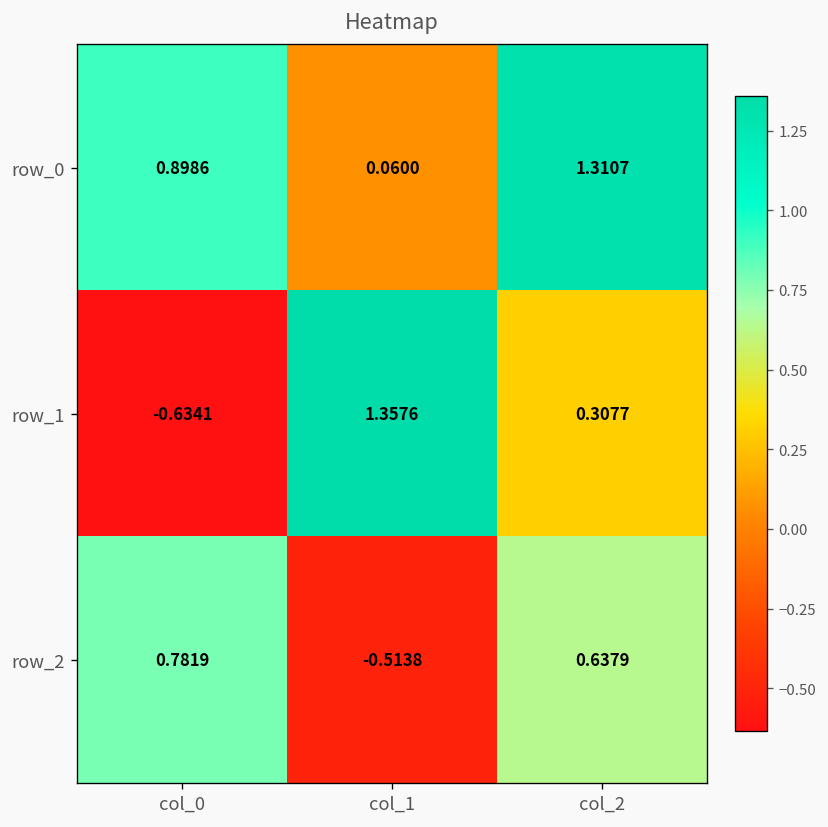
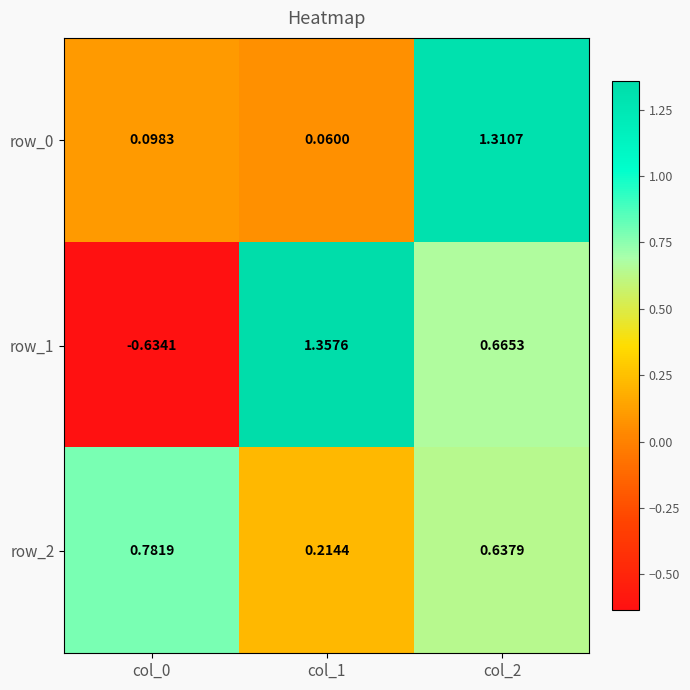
row_0, col_0: 0.8986 -> 0.0983
row_1, col_2: 0.3077 -> 0.6653
row_2, col_1: -0.5138 -> 0.2144
